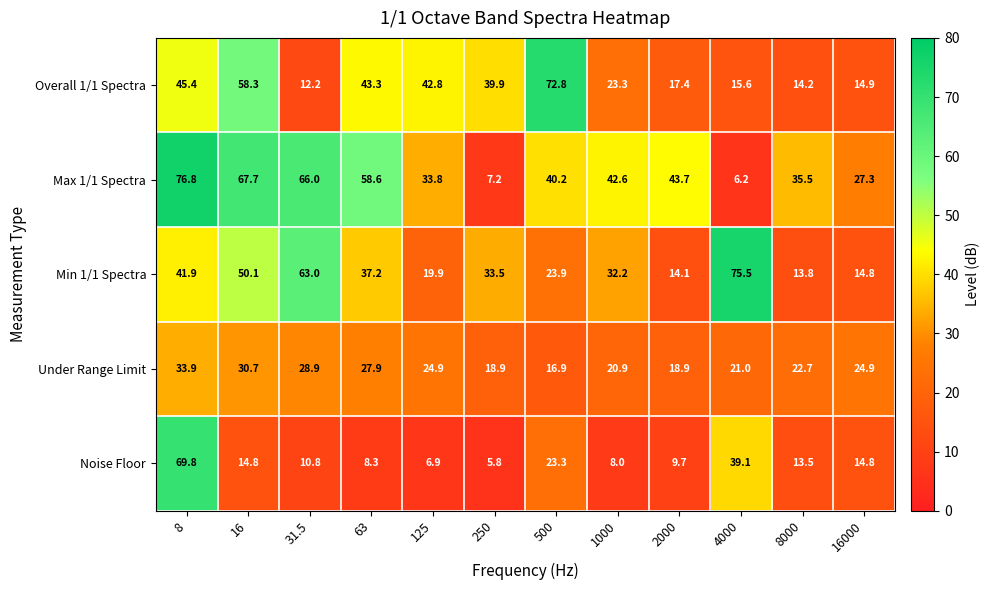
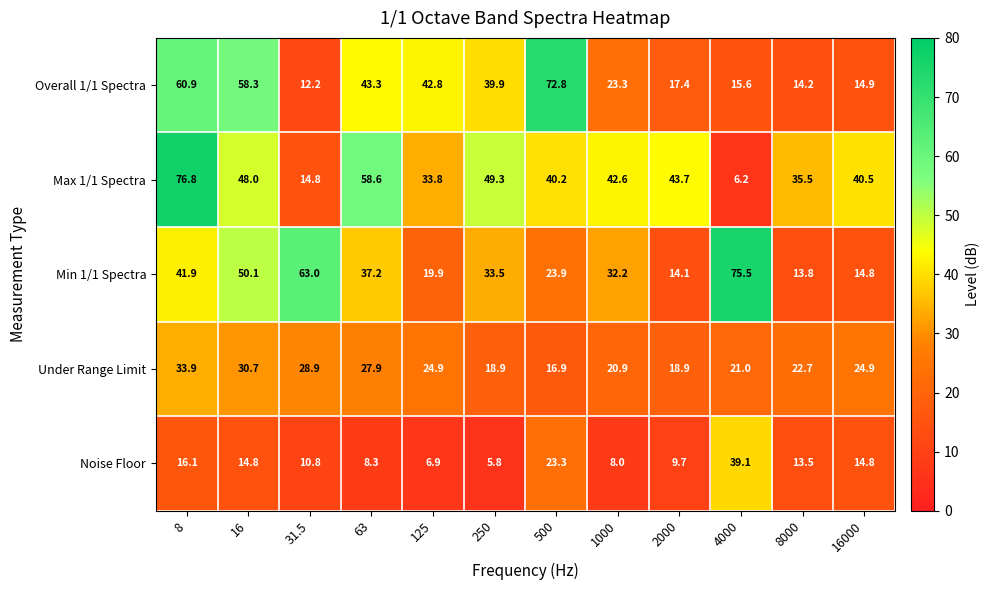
Overall 1/1 Spectra, 8: 45.4 -> 60.9
Max 1/1 Spectra, 16: 67.7 -> 48.0
Max 1/1 Spectra, 31.5: 66.0 -> 14.8
Max 1/1 Spectra, 250: 7.2 -> 49.3
Max 1/1 Spectra, 16000: 27.3 -> 40.5
Noise Floor, 8: 69.8 -> 16.1
